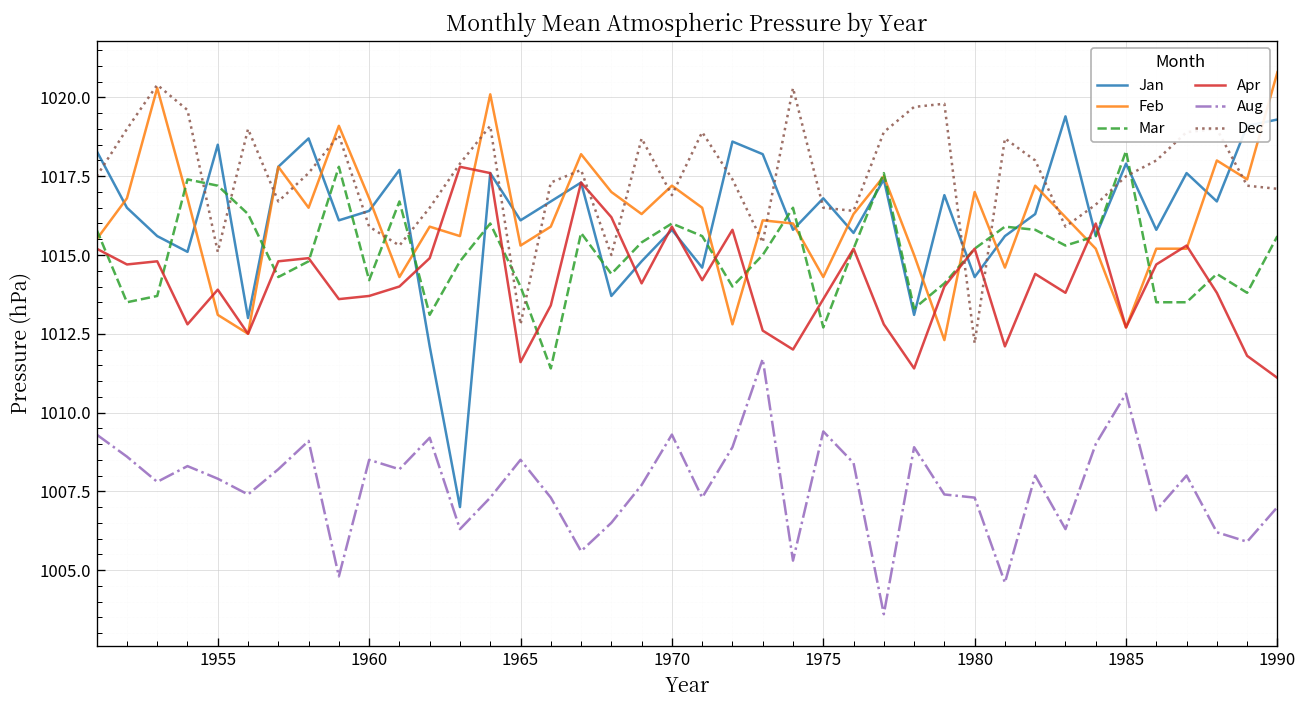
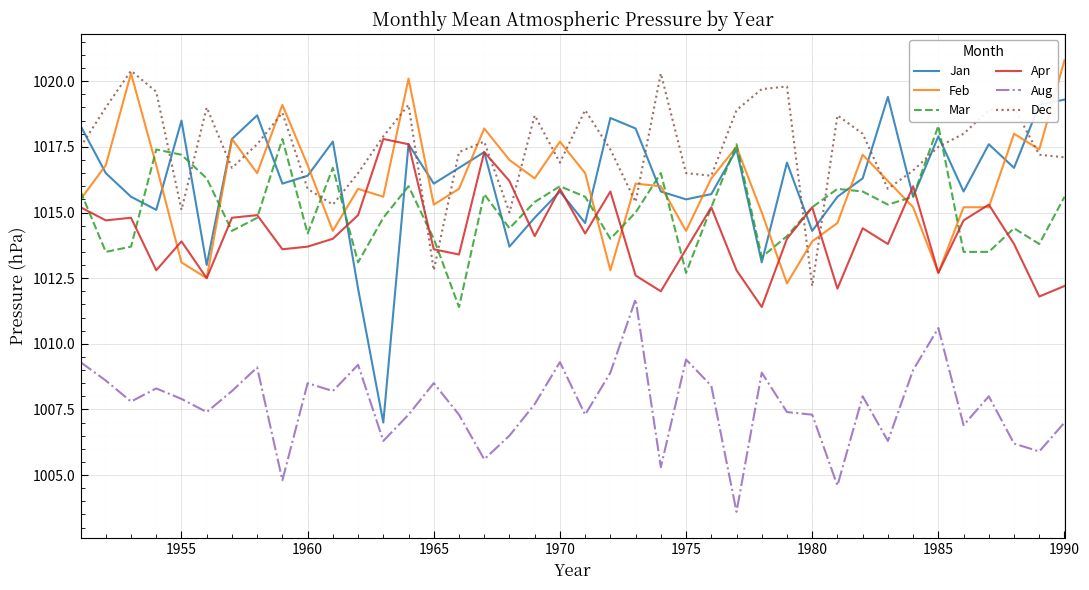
Apr, 1965: 1011.6 -> 1013.6
Feb, 1970: 1017.2 -> 1017.7
Jan, 1975: 1016.8 -> 1015.5
Feb, 1980: 1017.0 -> 1013.9
Apr, 1990: 1011.1 -> 1012.2
